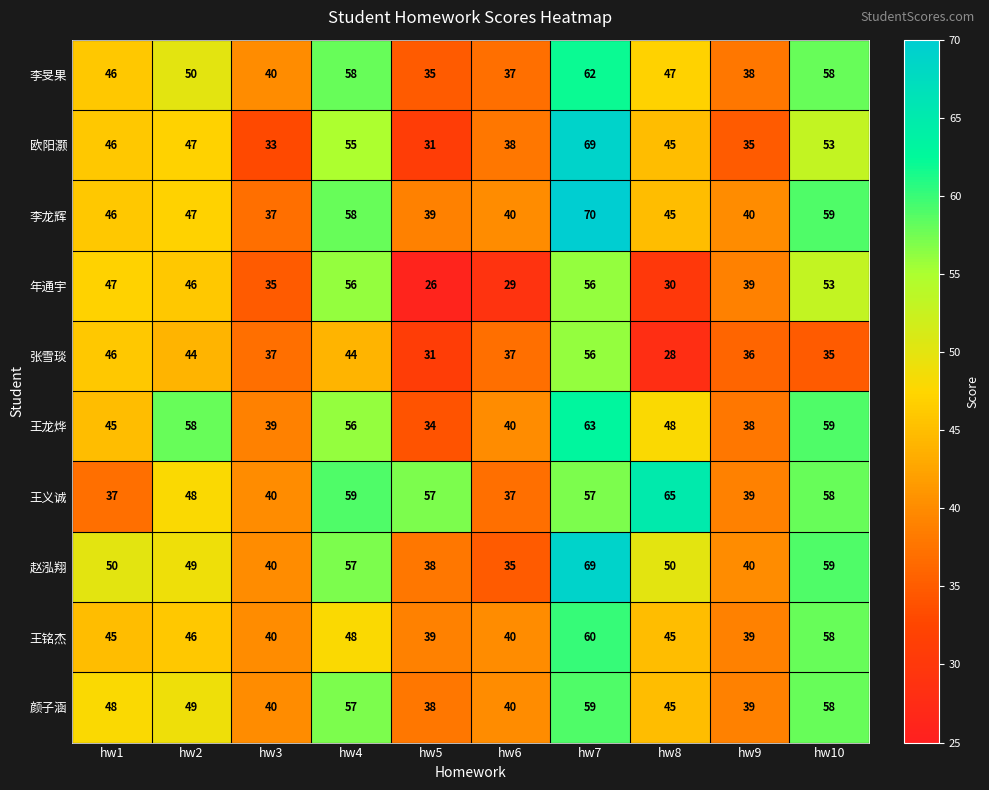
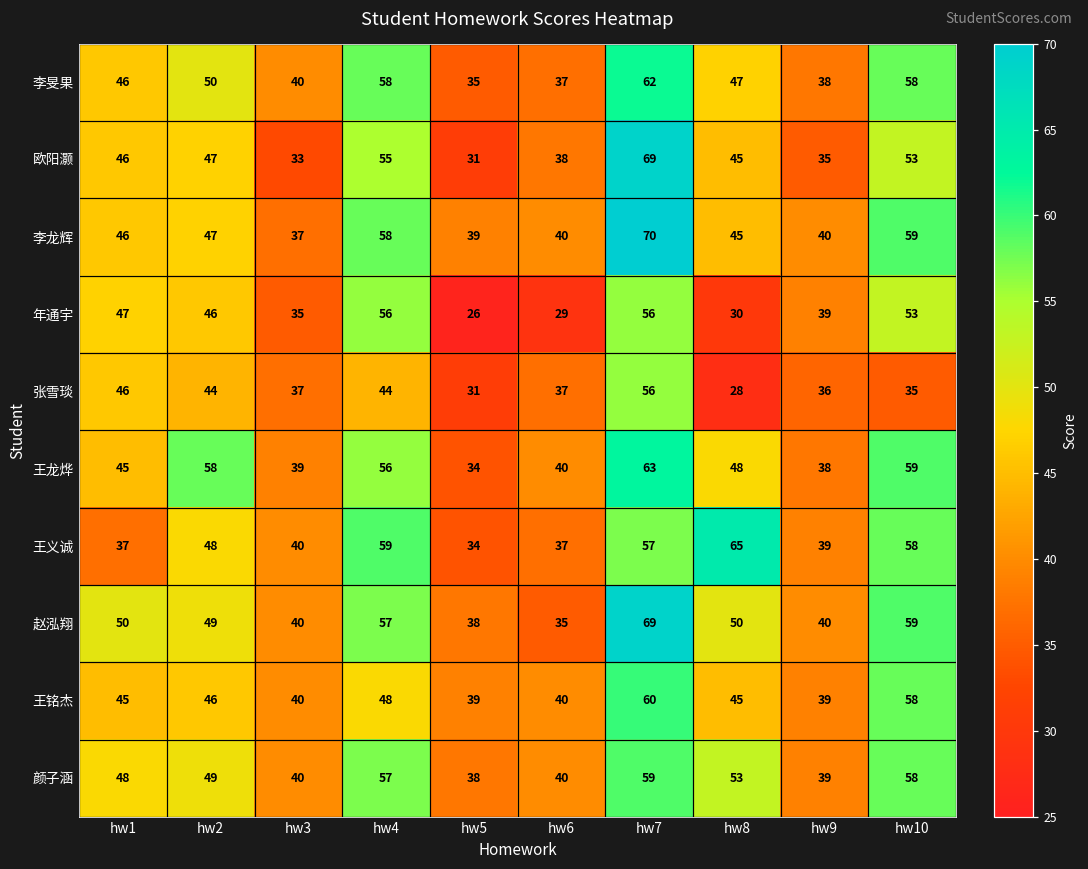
王义诚, hw5: 57 -> 34
颜子涵, hw8: 45 -> 53
